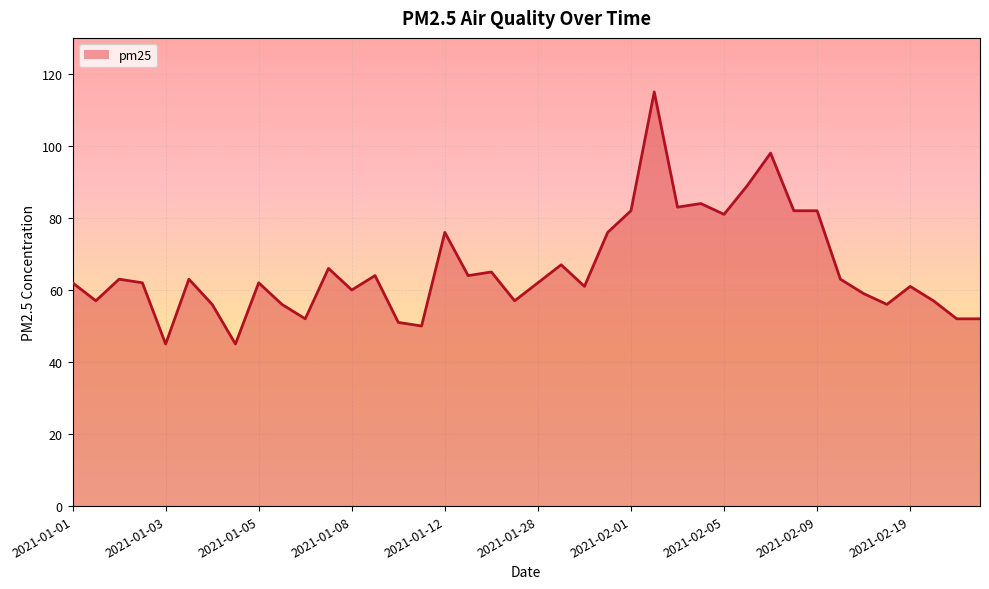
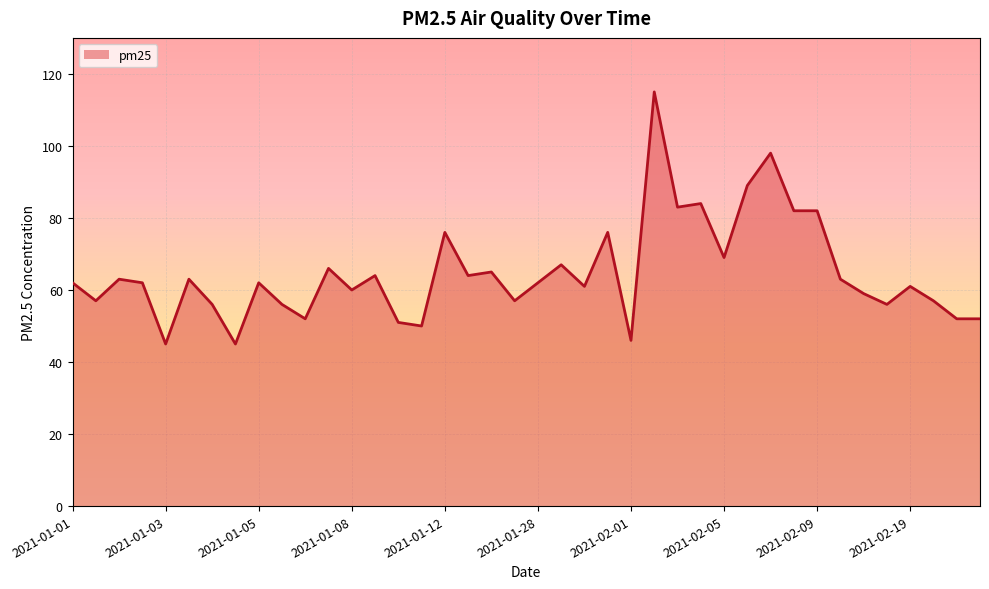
2021-02-01: 82 -> 46
2021-02-05: 81 -> 69
